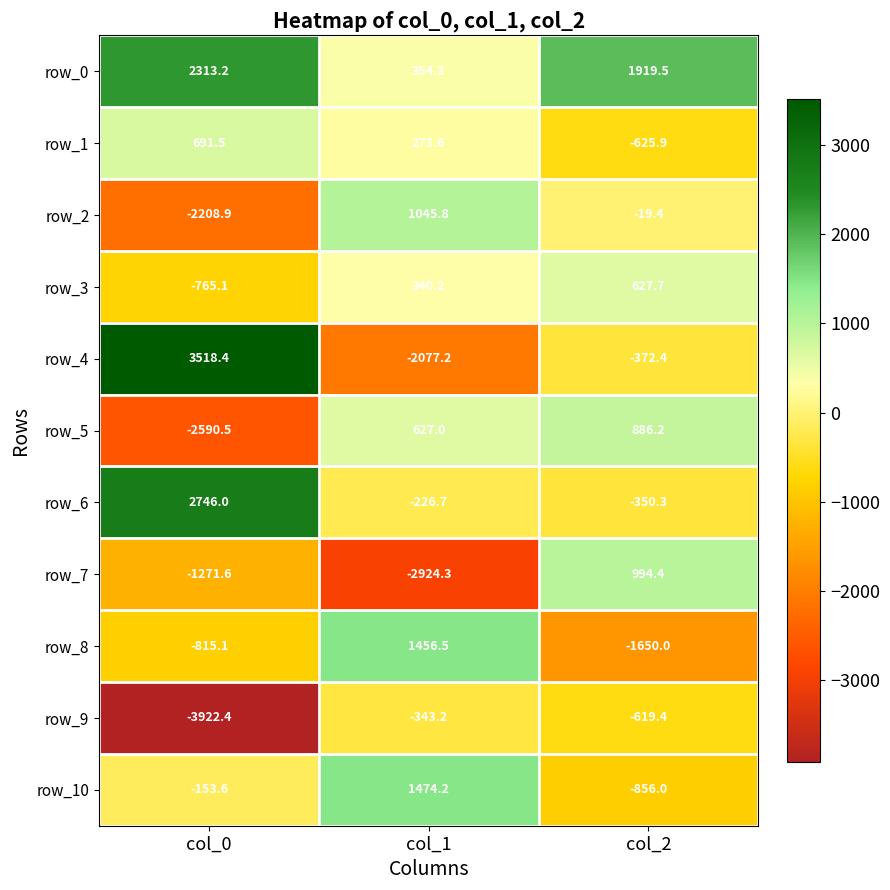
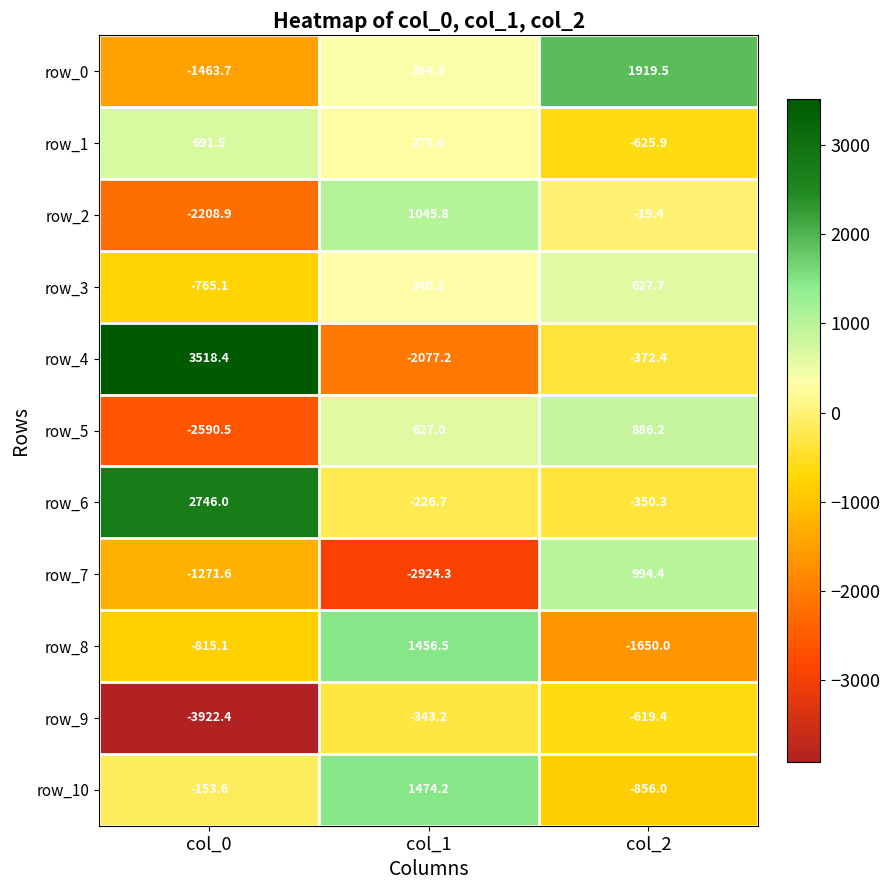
row_0, col_0: 2313.2 -> -1463.7
